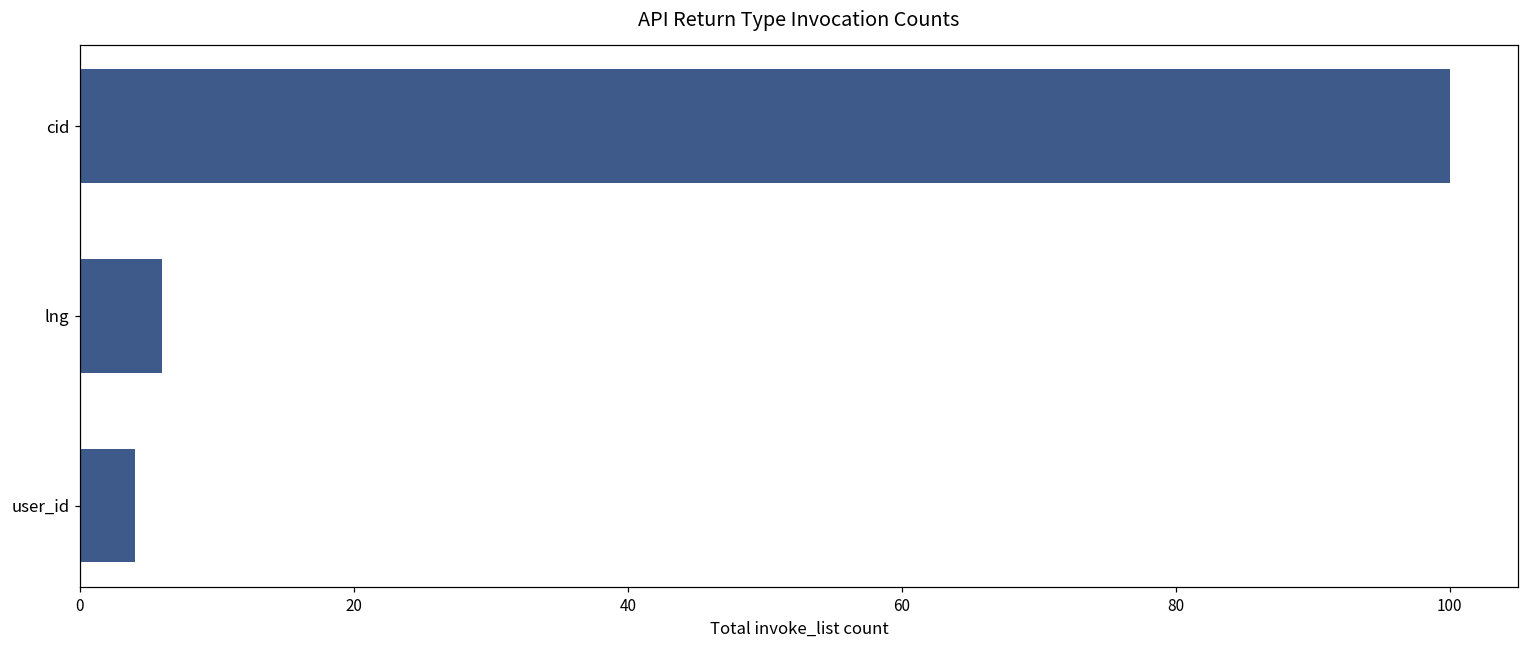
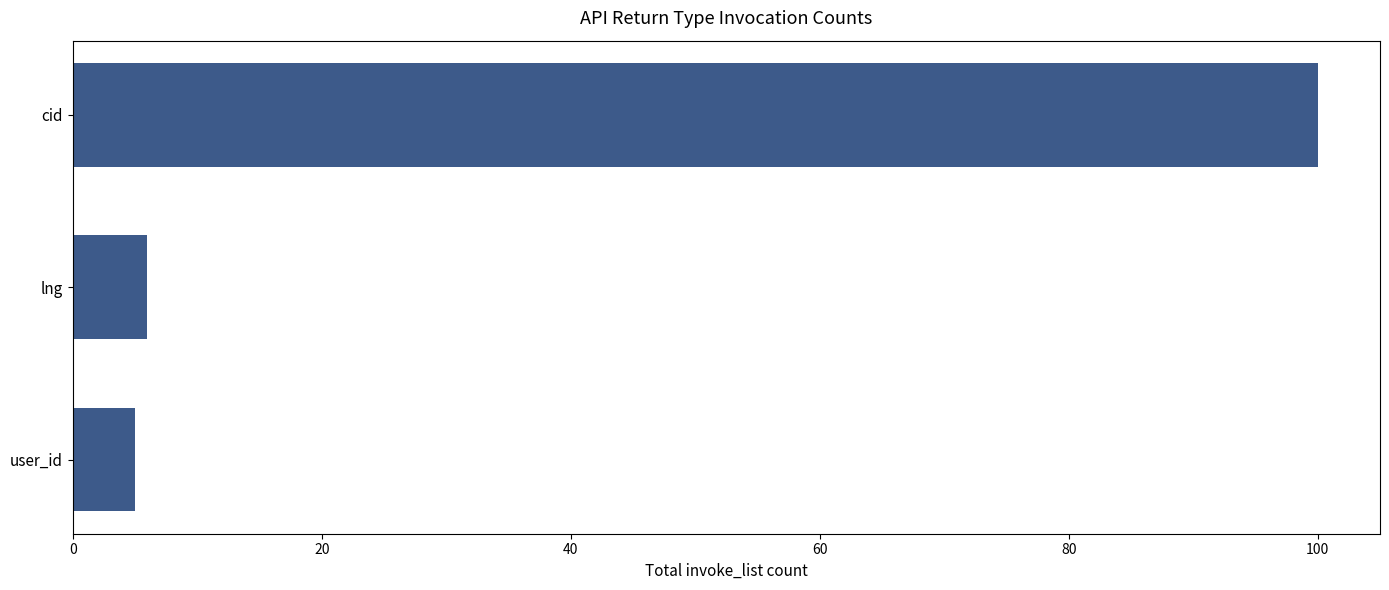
user_id: 4 -> 5
